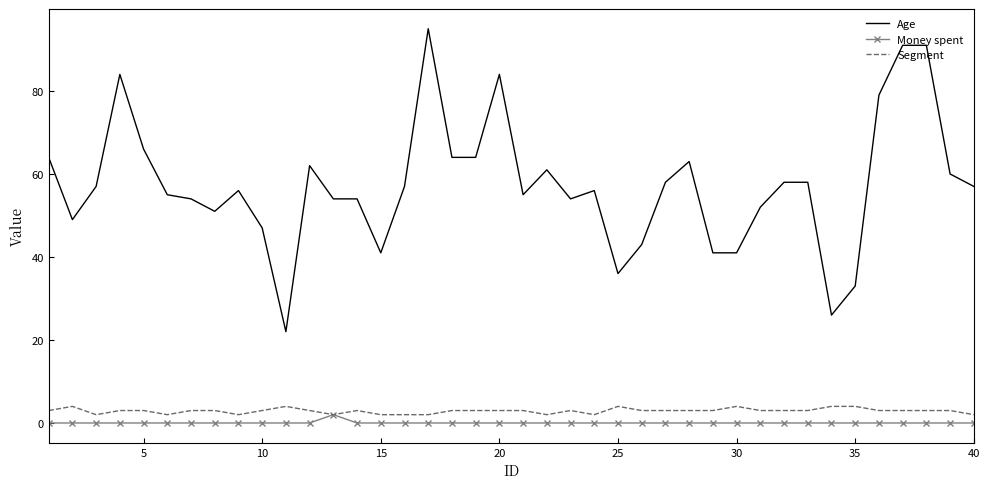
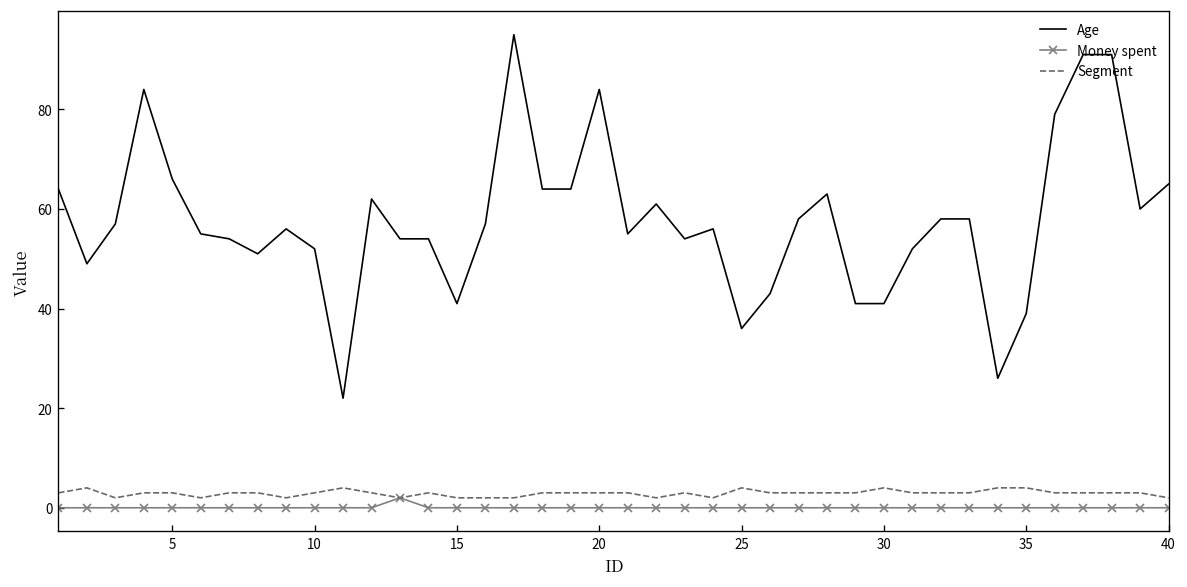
Age, 10: 47 -> 52
Age, 35: 33 -> 39
Age, 40: 57 -> 65
